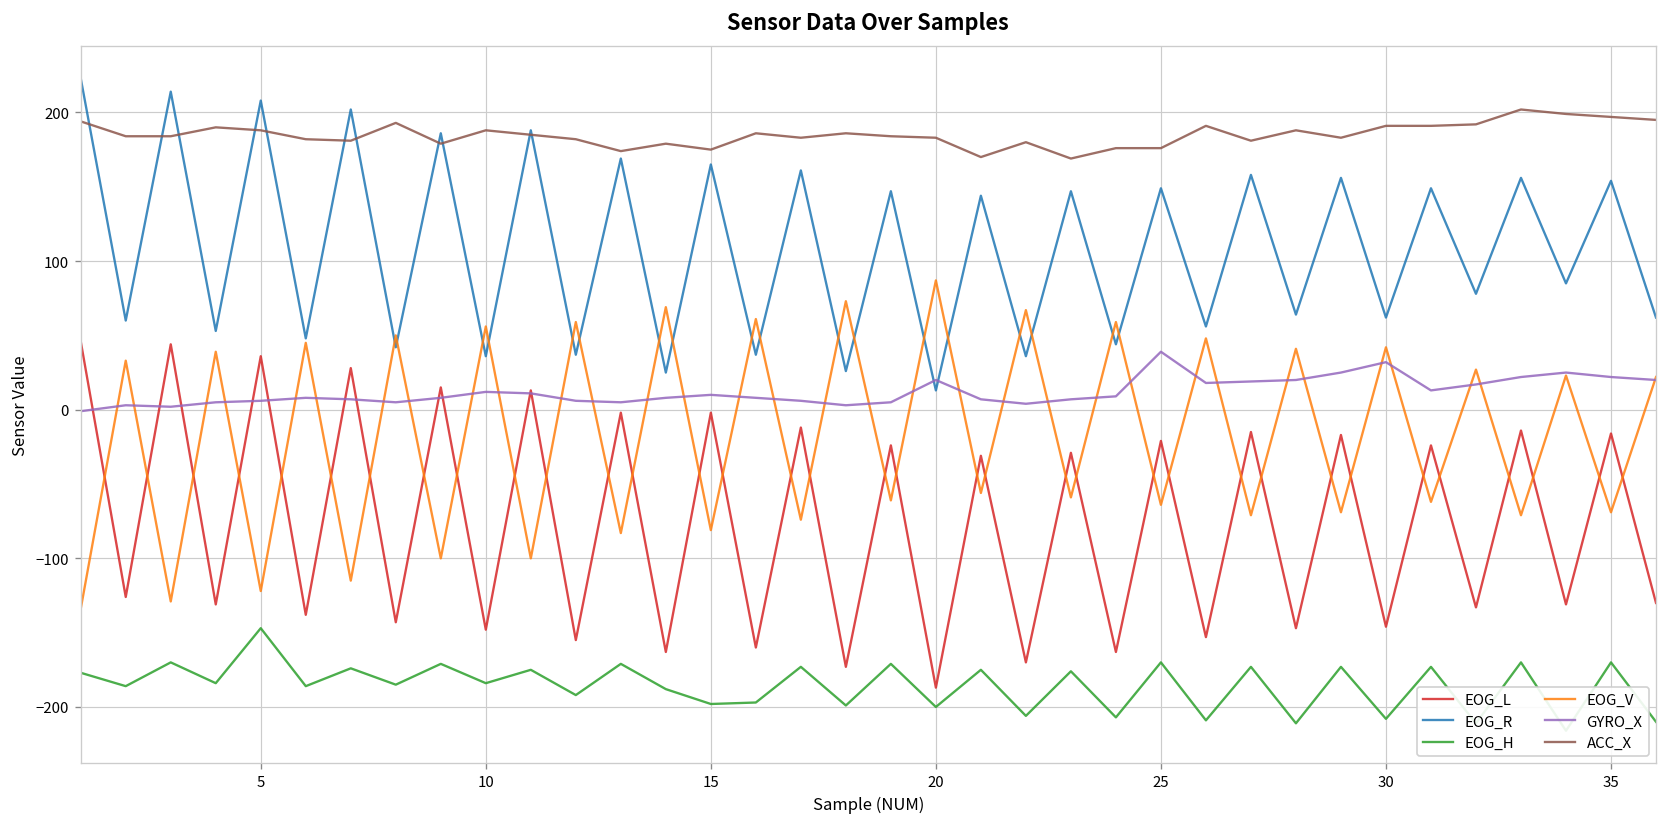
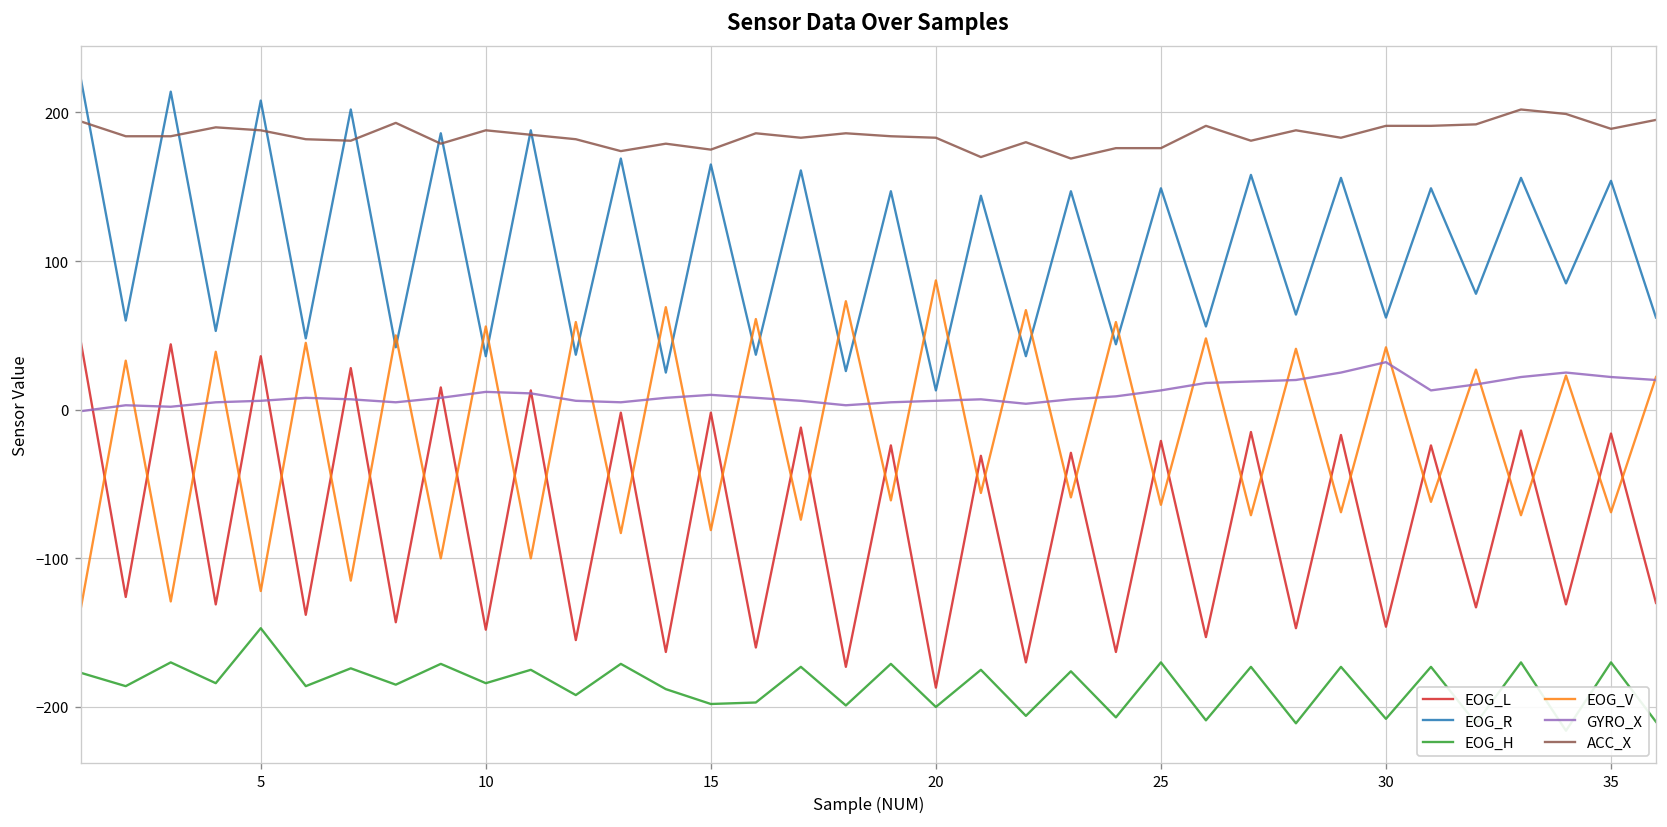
GYRO_X, 20: 20 -> 6
GYRO_X, 25: 39 -> 13
ACC_X, 35: 197 -> 189
